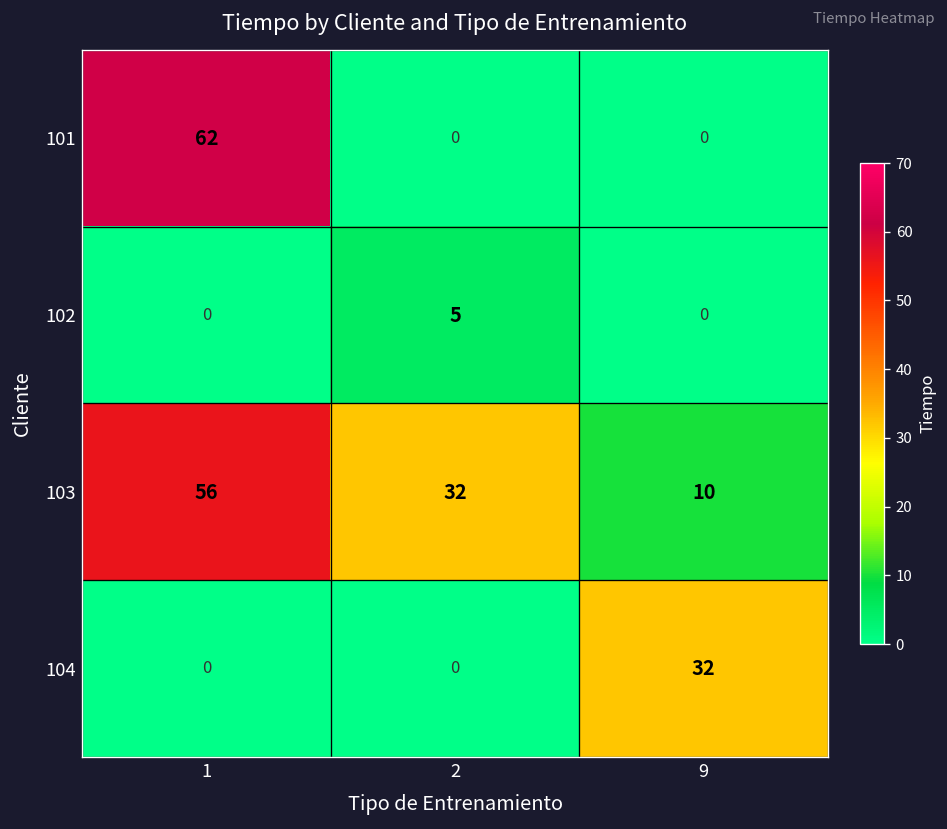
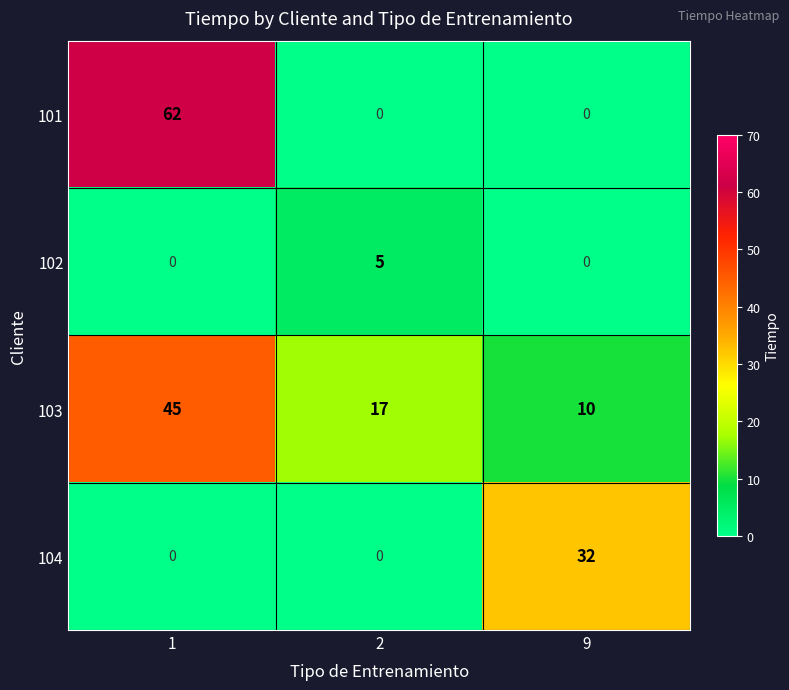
103, 1: 56 -> 45
103, 2: 32 -> 17
